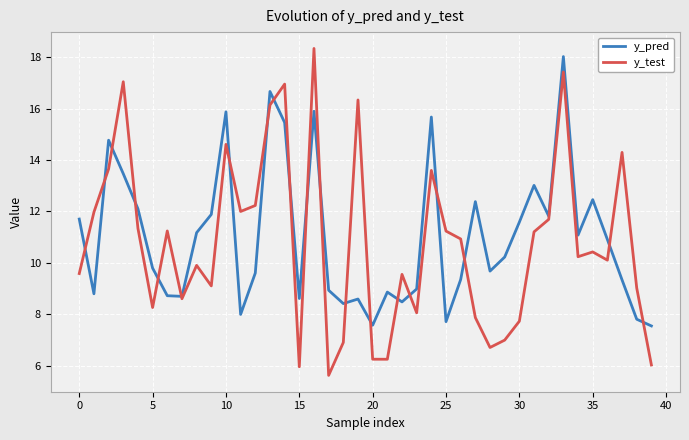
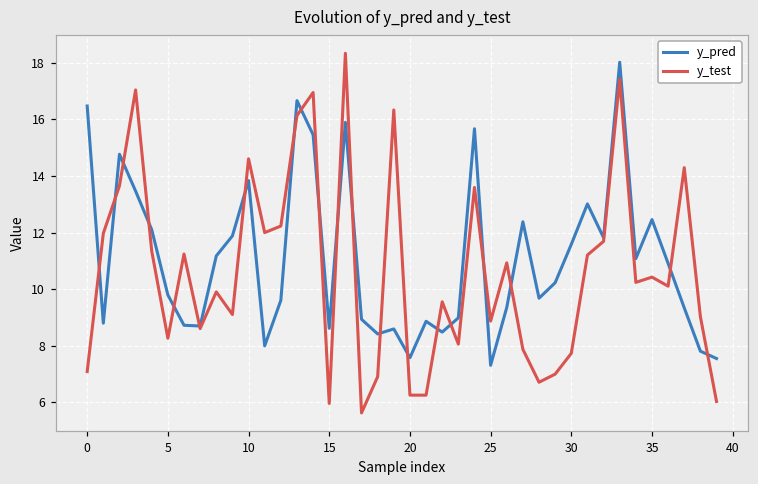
y_pred, 0: 11.7 -> 16.5
y_test, 0: 9.6 -> 7.1
y_pred, 10: 15.9 -> 13.8
y_pred, 25: 7.7 -> 7.3
y_test, 25: 11.2 -> 8.9
